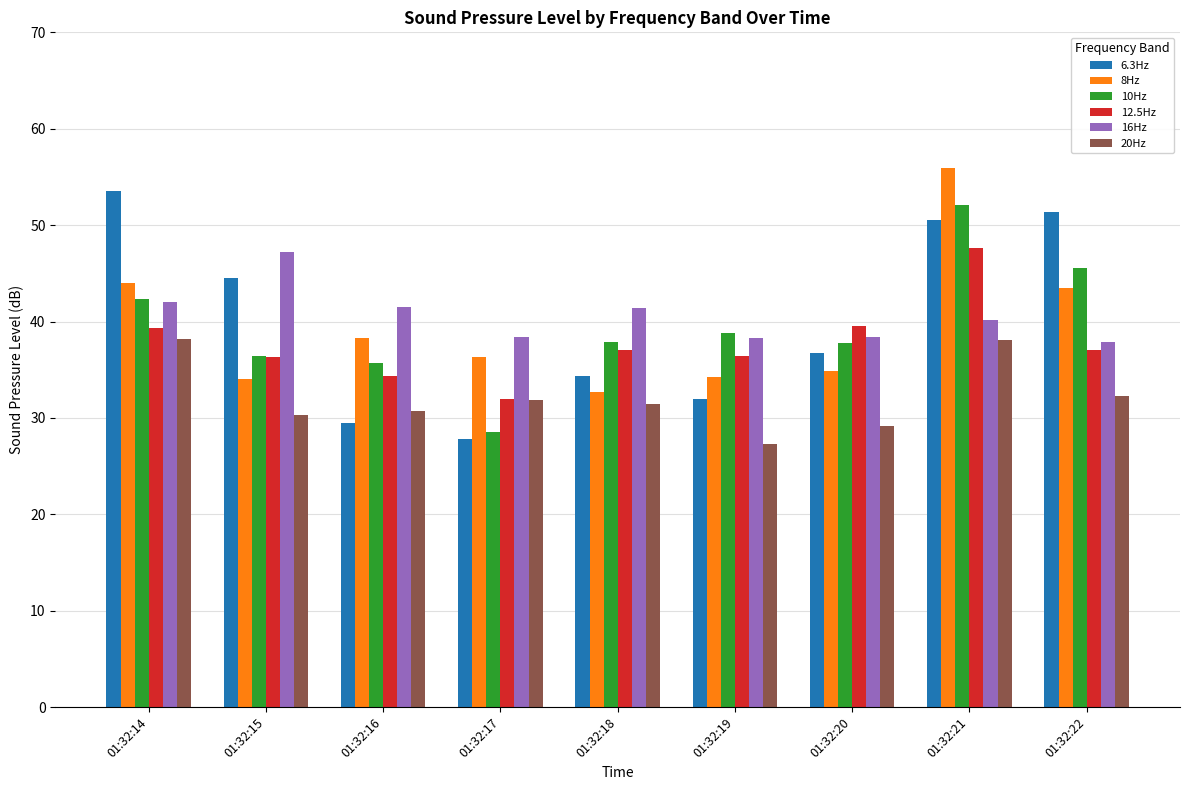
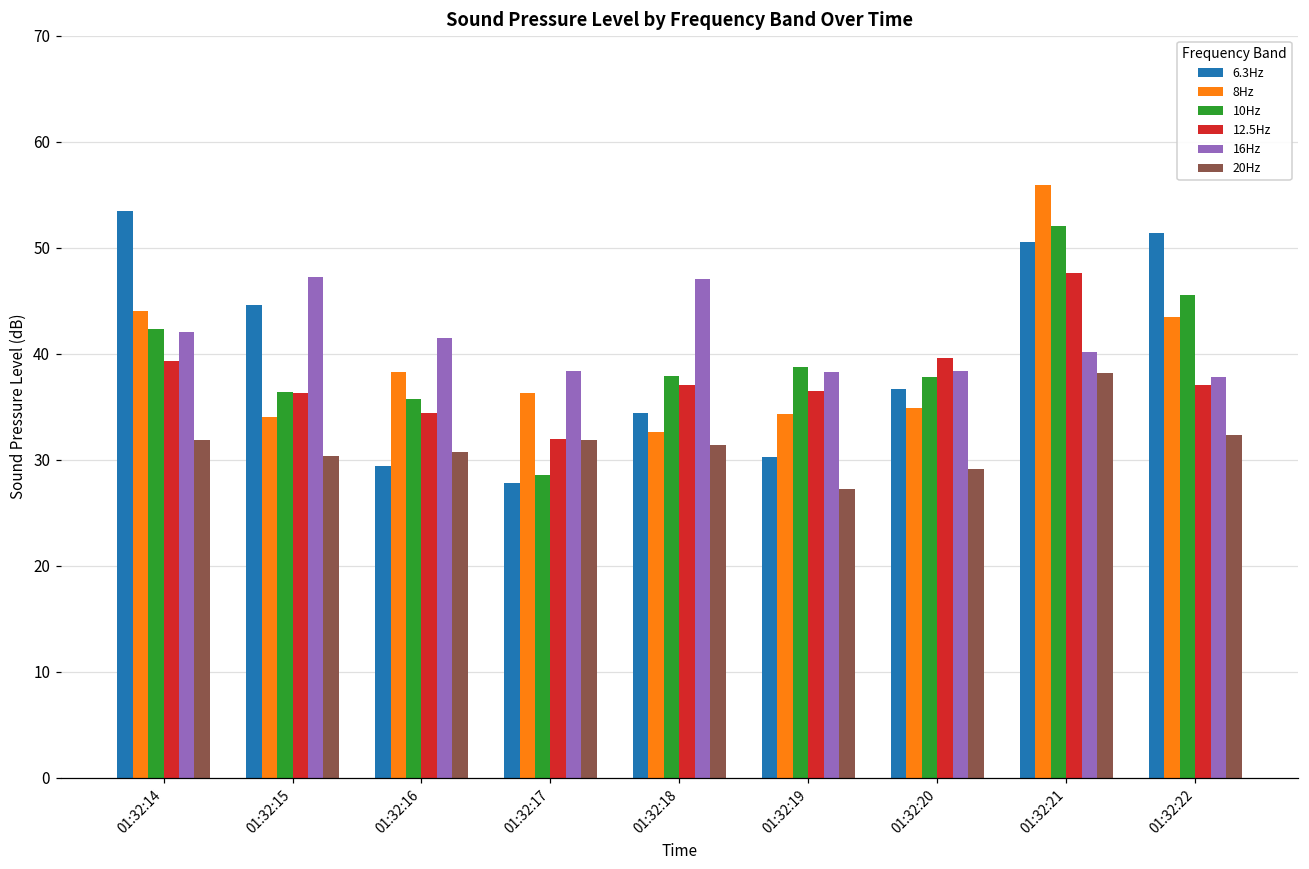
20Hz, 01:32:14: 38 -> 32
16Hz, 01:32:18: 41 -> 47
6.3Hz, 01:32:19: 32 -> 30
